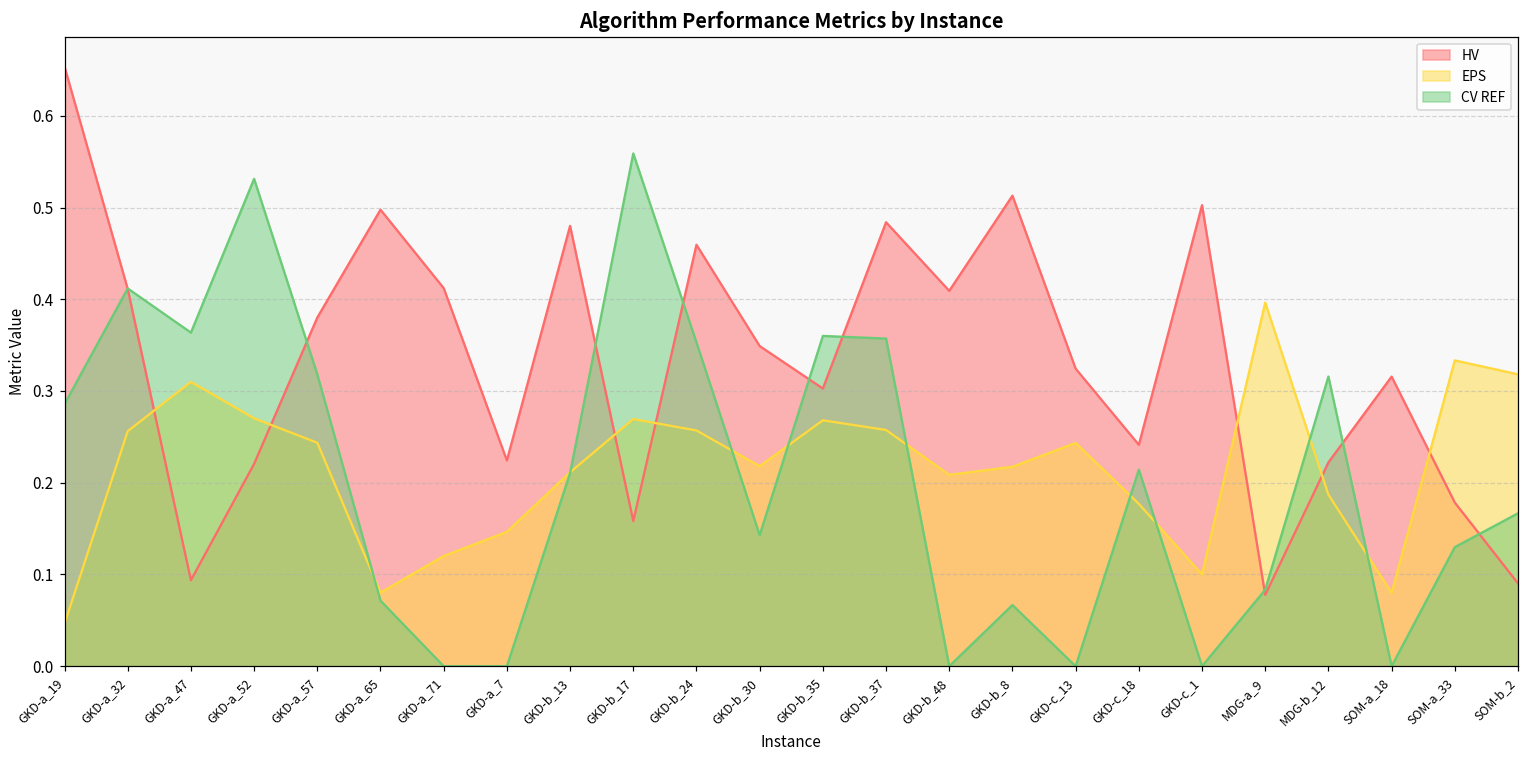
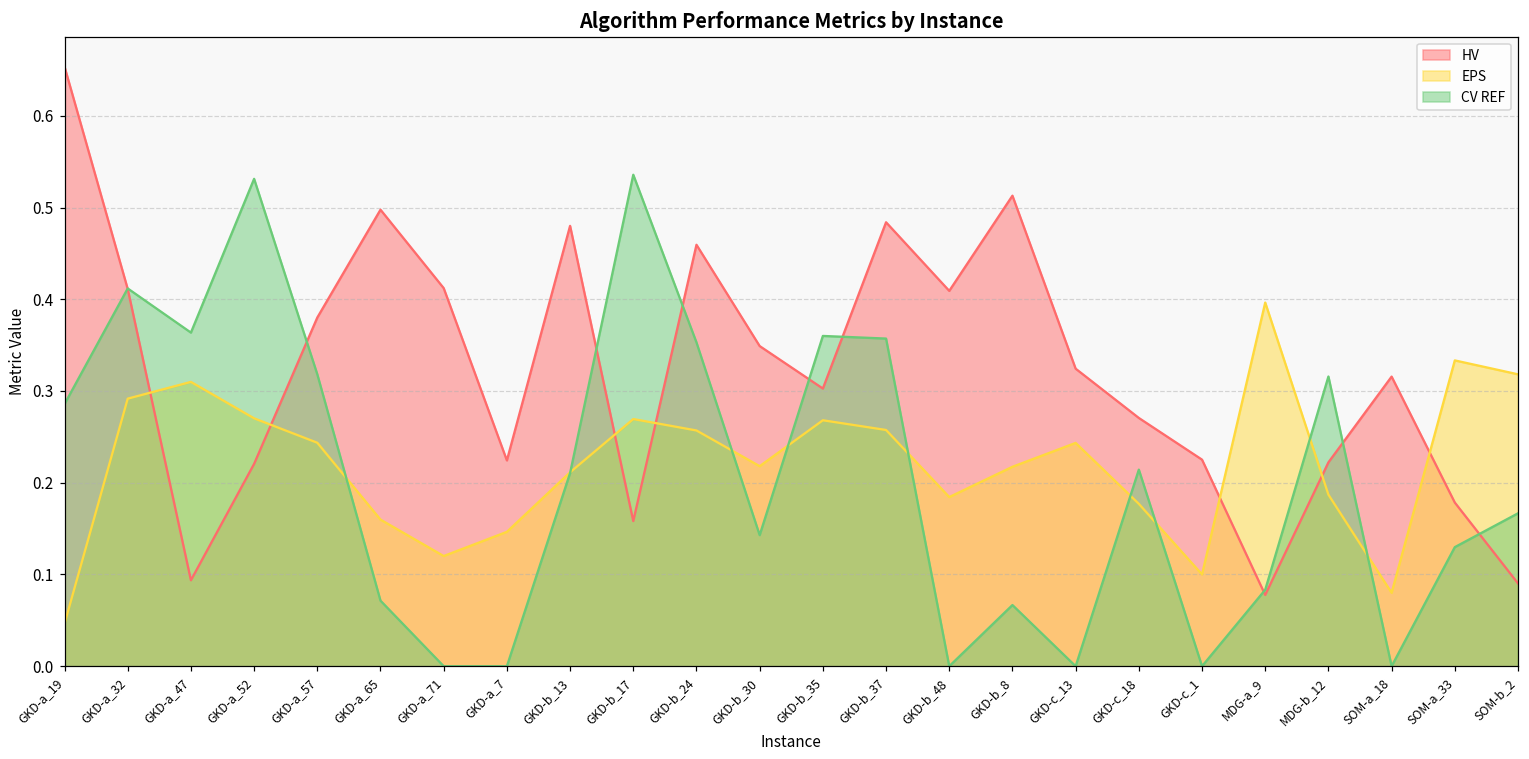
EPS, GKD-a_32: 0.26 -> 0.29
EPS, GKD-a_65: 0.08 -> 0.16
CV REF, GKD-b_17: 0.56 -> 0.54
EPS, GKD-b_48: 0.21 -> 0.18
HV, GKD-c_18: 0.24 -> 0.27
HV, GKD-c_1: 0.50 -> 0.23
